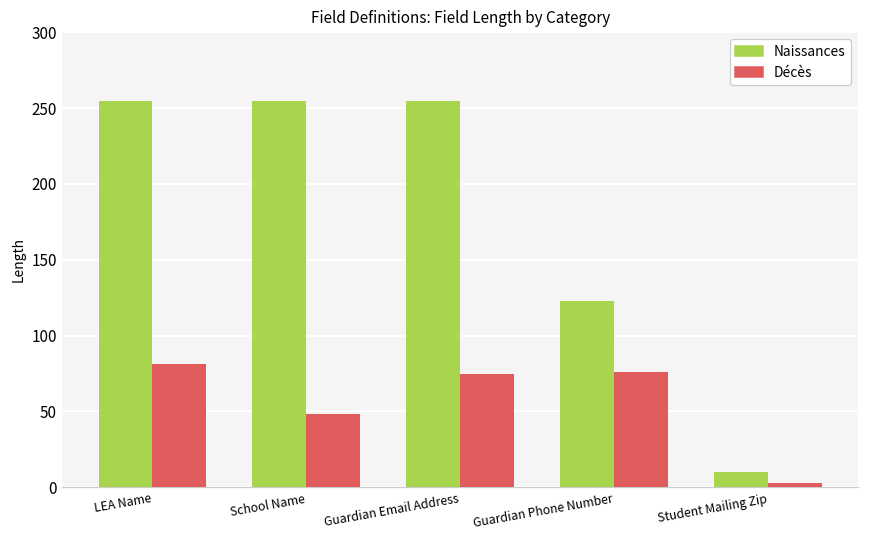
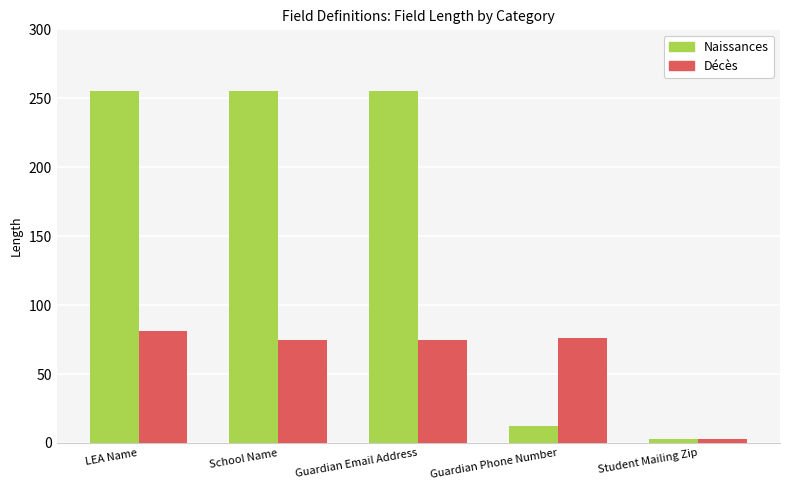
Décès, School Name: 48 -> 75
Naissances, Guardian Phone Number: 123 -> 12
Naissances, Student Mailing Zip: 10 -> 3
